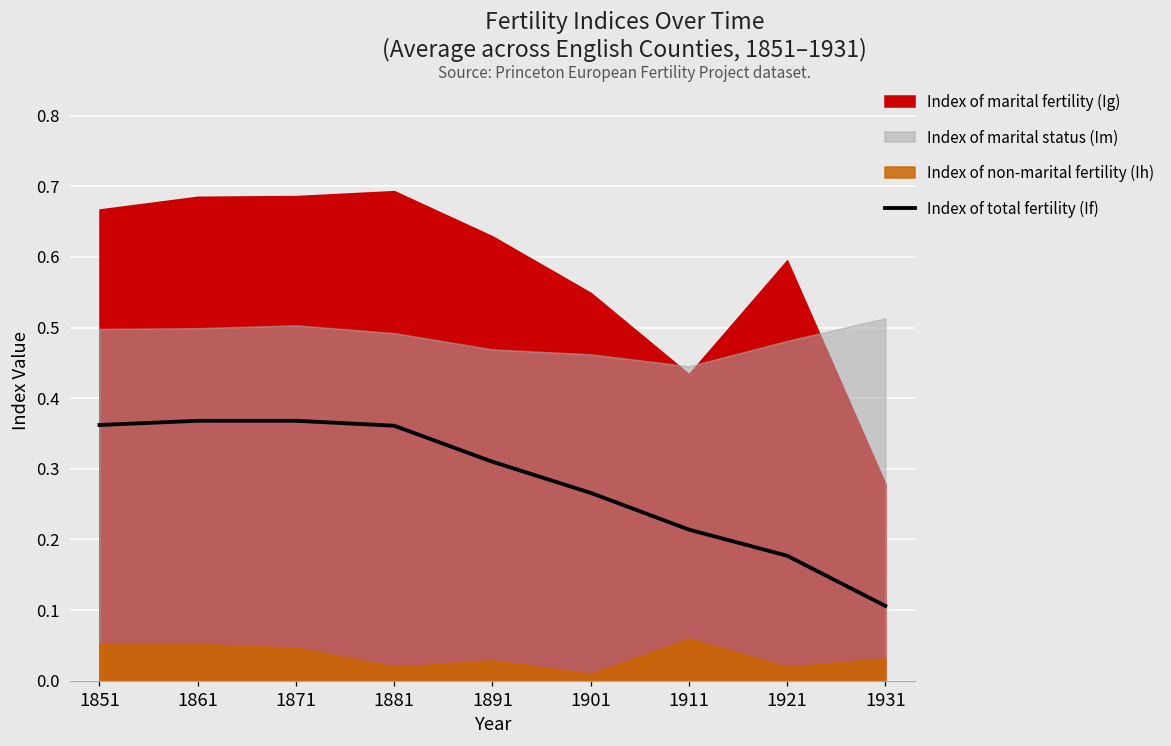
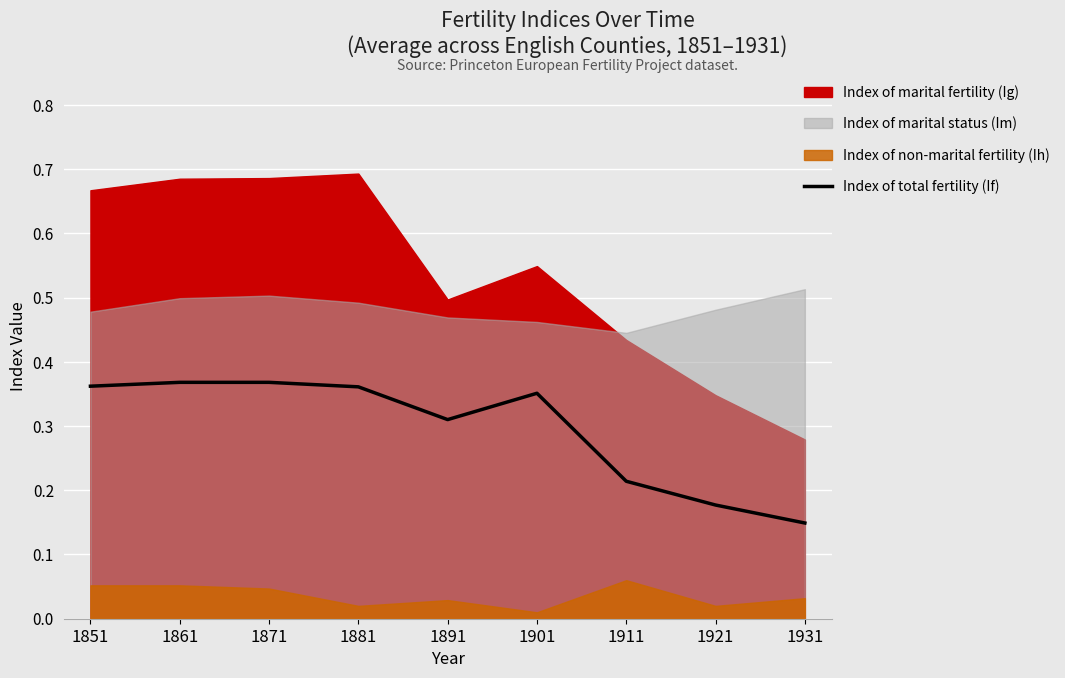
Index of marital status (Im), 1851: 0.50 -> 0.48
Index of marital fertility (Ig), 1891: 0.63 -> 0.50
Index of total fertility (If), 1901: 0.27 -> 0.35
Index of marital fertility (Ig), 1921: 0.60 -> 0.35
Index of total fertility (If), 1931: 0.11 -> 0.15
